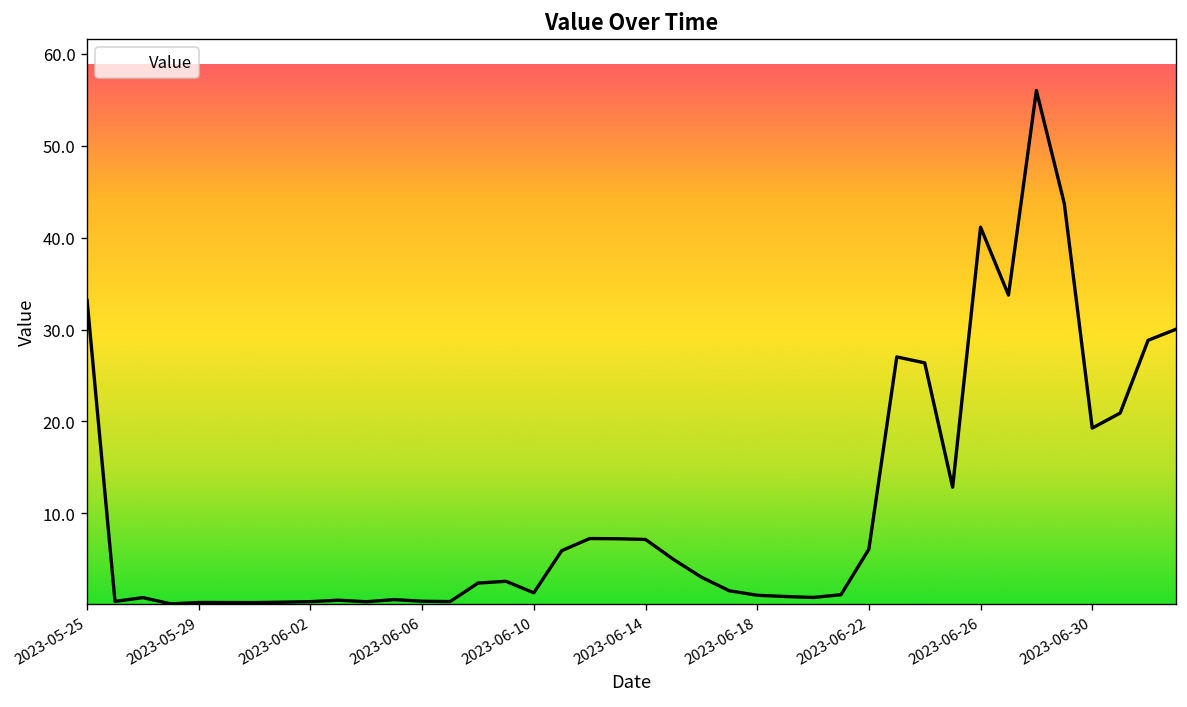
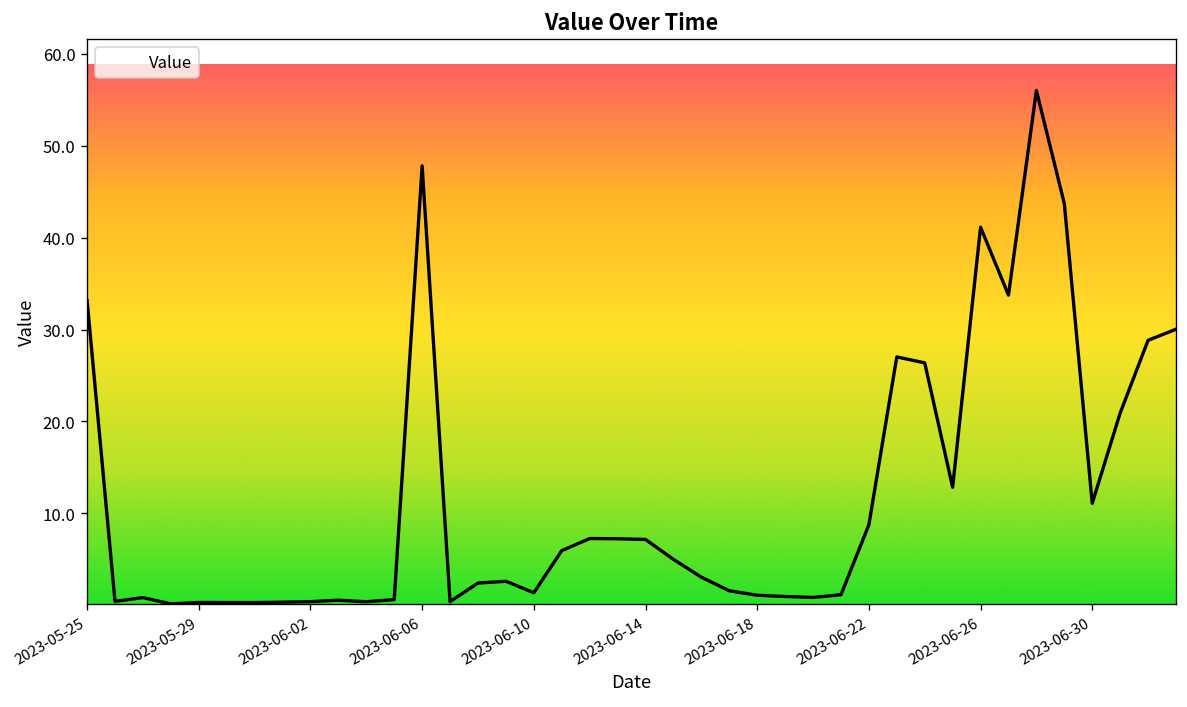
2023-06-06: 0 -> 48
2023-06-22: 6 -> 9
2023-06-30: 19 -> 11
